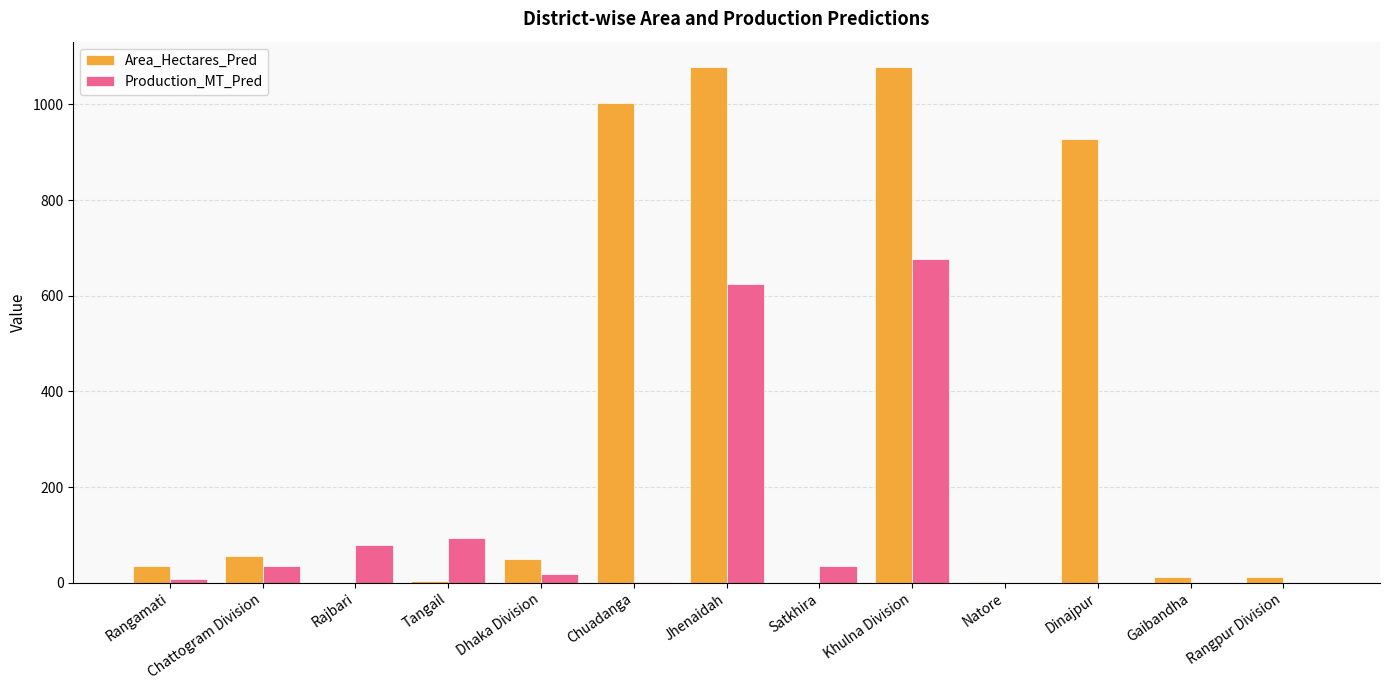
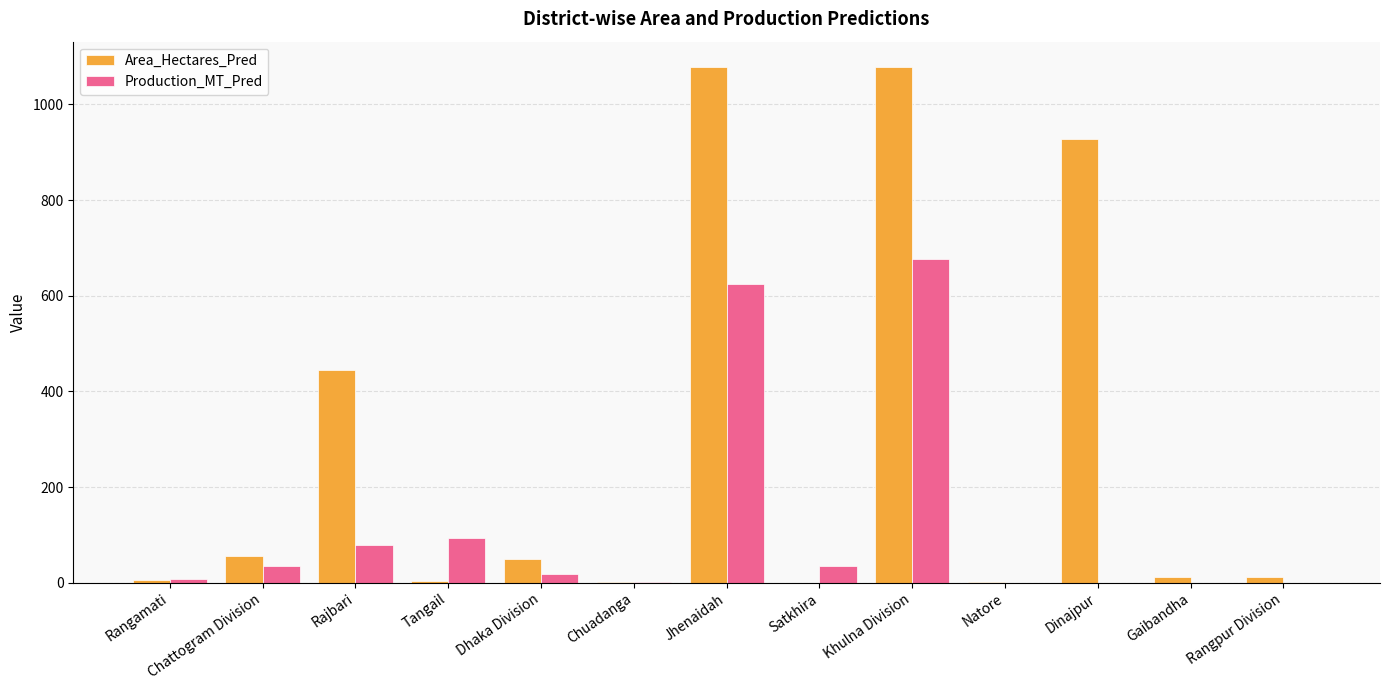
Area_Hectares_Pred, Rangamati: 30 -> 10
Area_Hectares_Pred, Rajbari: 0 -> 440
Area_Hectares_Pred, Chuadanga: 1000 -> 0
